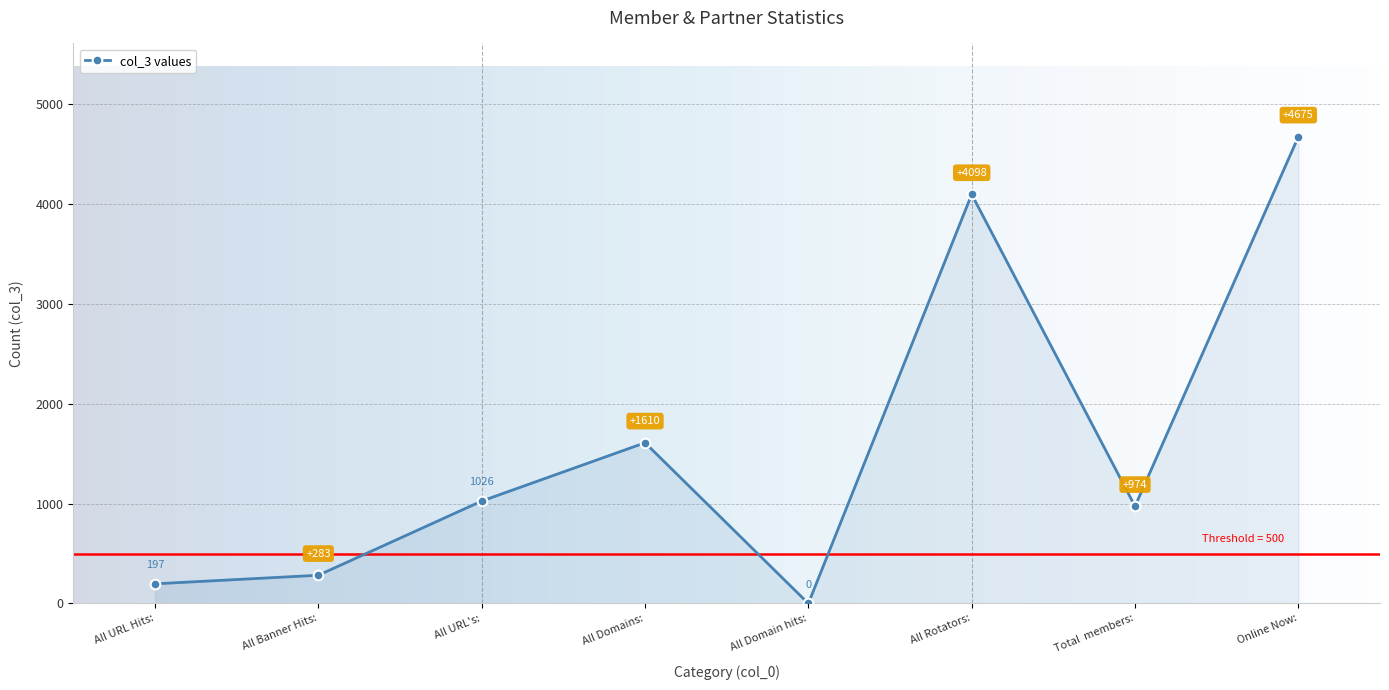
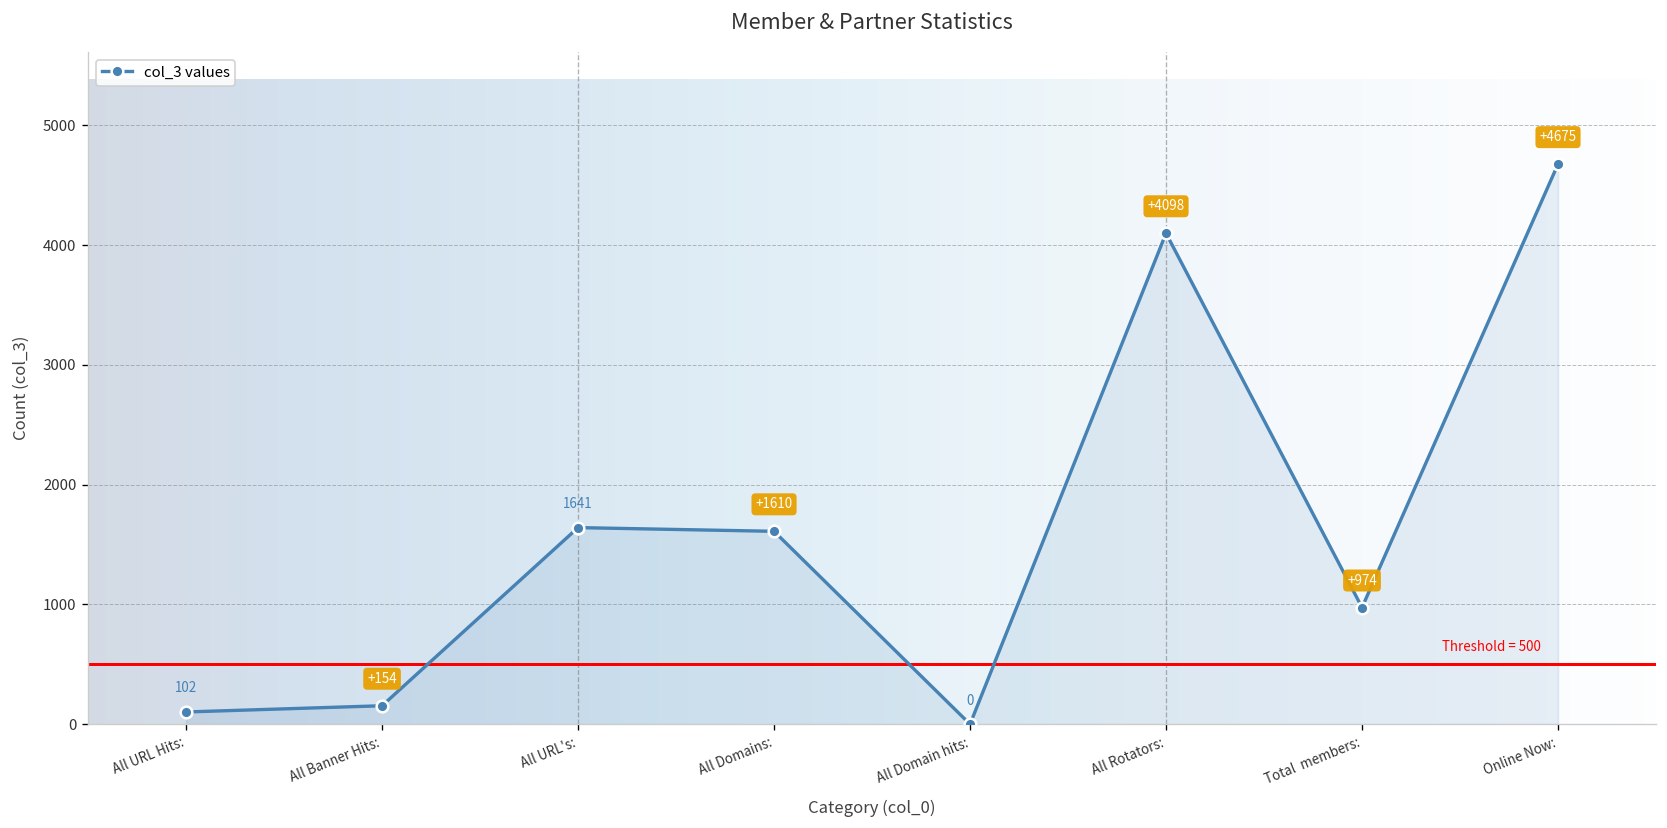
All URL Hits:: 197 -> 102
All Banner Hits:: +283 -> +154
All URL's:: 1026 -> 1641
